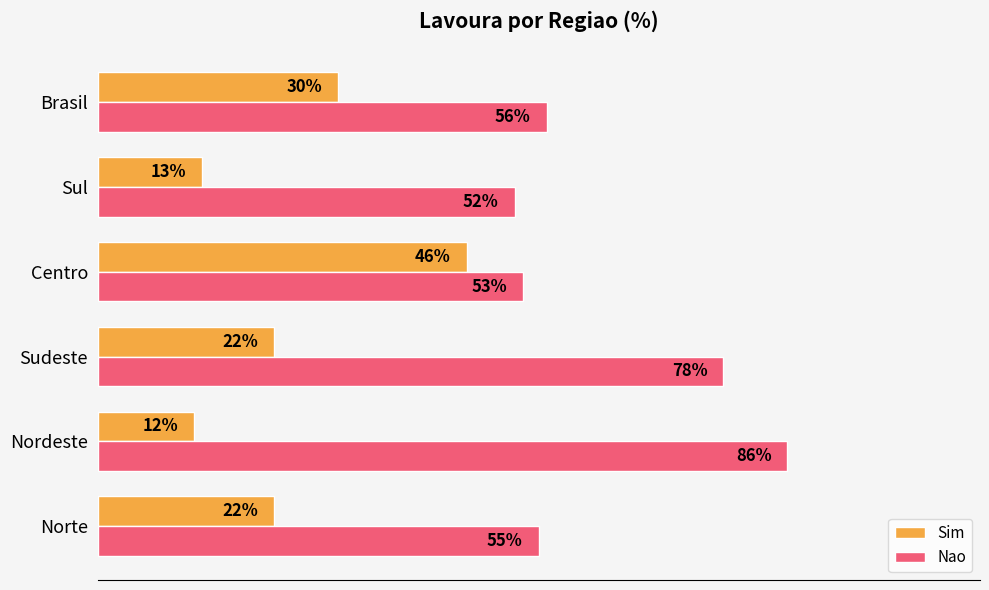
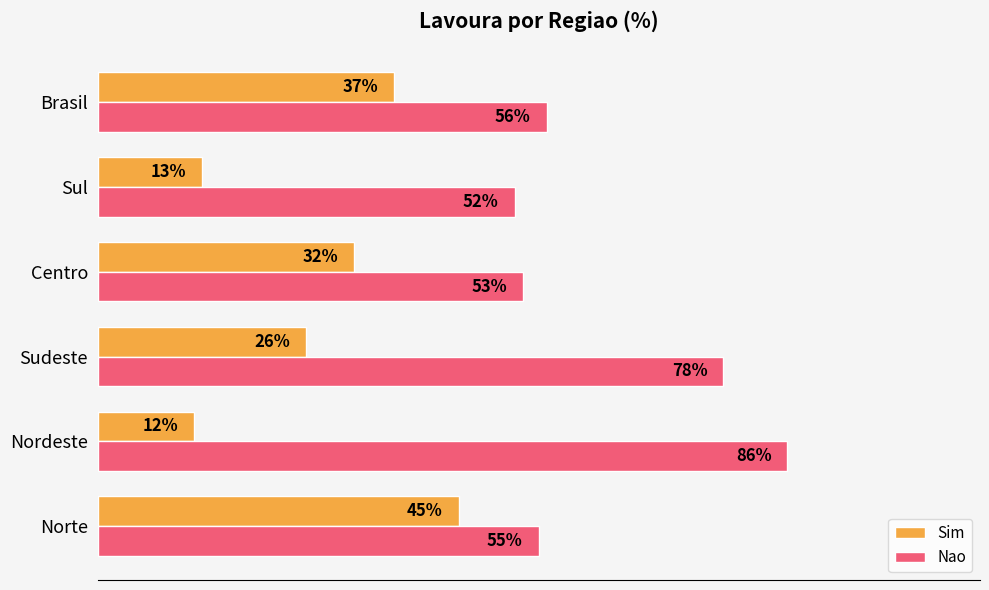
Sim, Brasil: 30% -> 37%
Sim, Centro: 46% -> 32%
Sim, Sudeste: 22% -> 26%
Sim, Norte: 22% -> 45%
